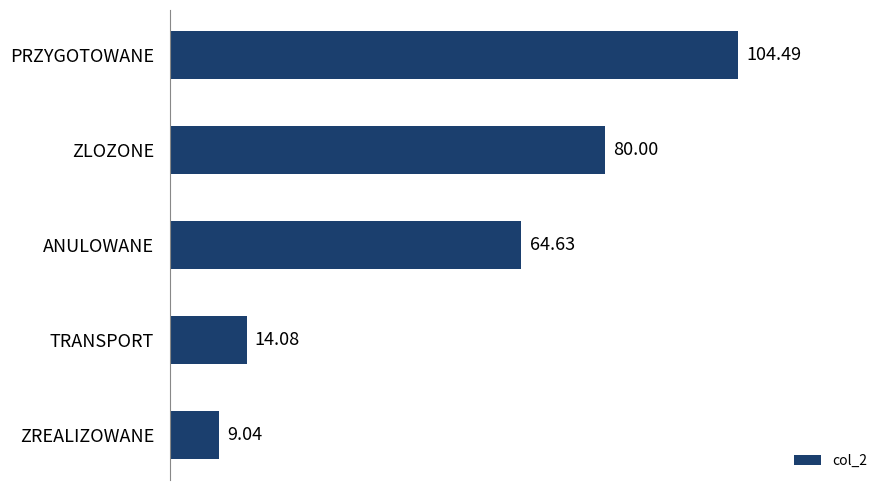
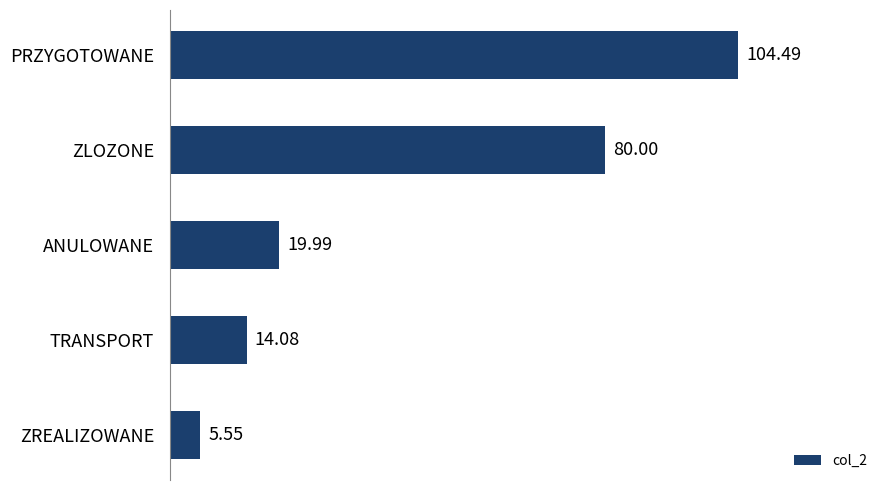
ANULOWANE: 64.63 -> 19.99
ZREALIZOWANE: 9.04 -> 5.55
